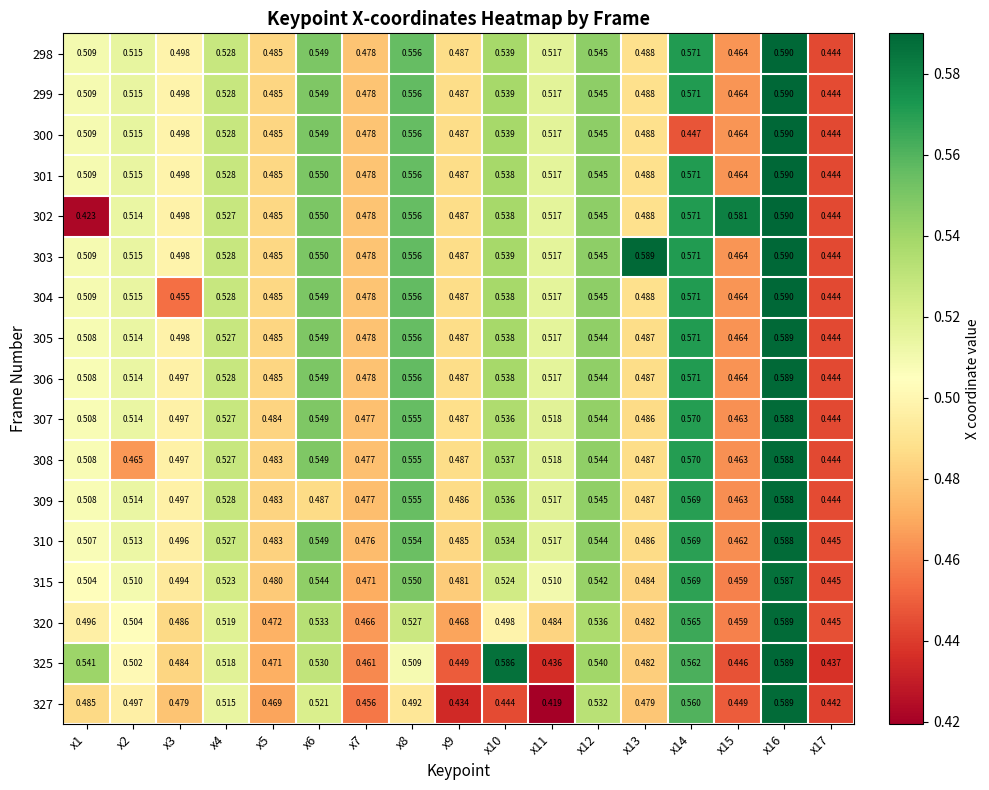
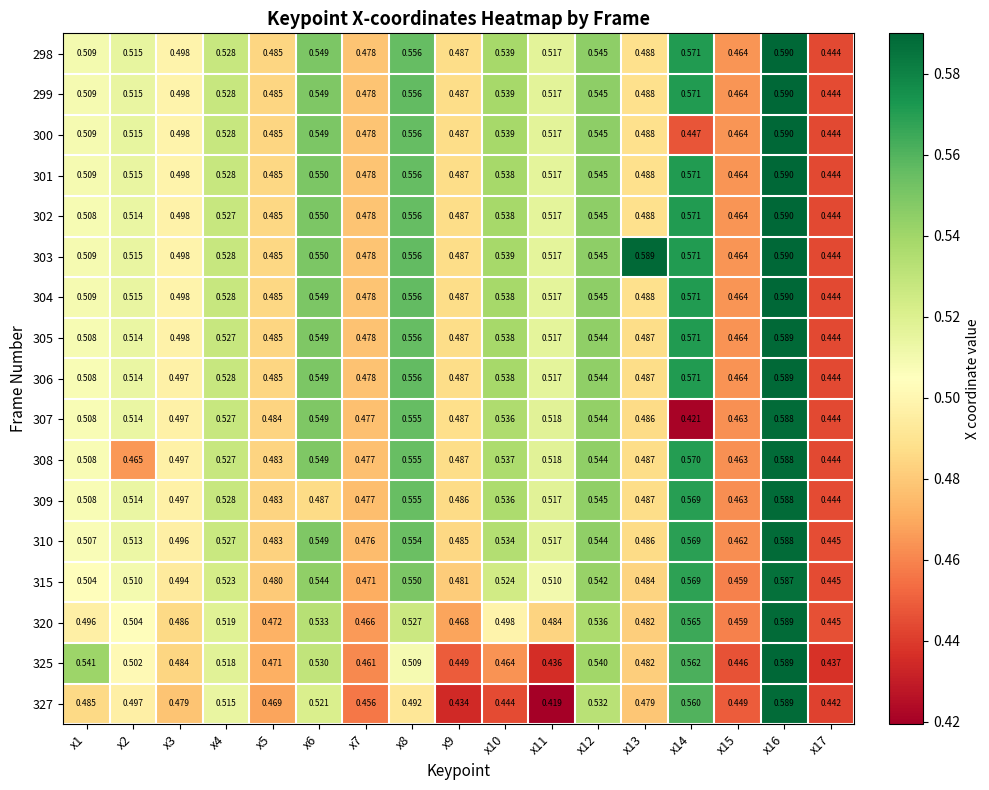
302, x1: 0.423 -> 0.508
302, x15: 0.581 -> 0.464
304, x3: 0.455 -> 0.498
307, x14: 0.570 -> 0.421
325, x10: 0.586 -> 0.464
